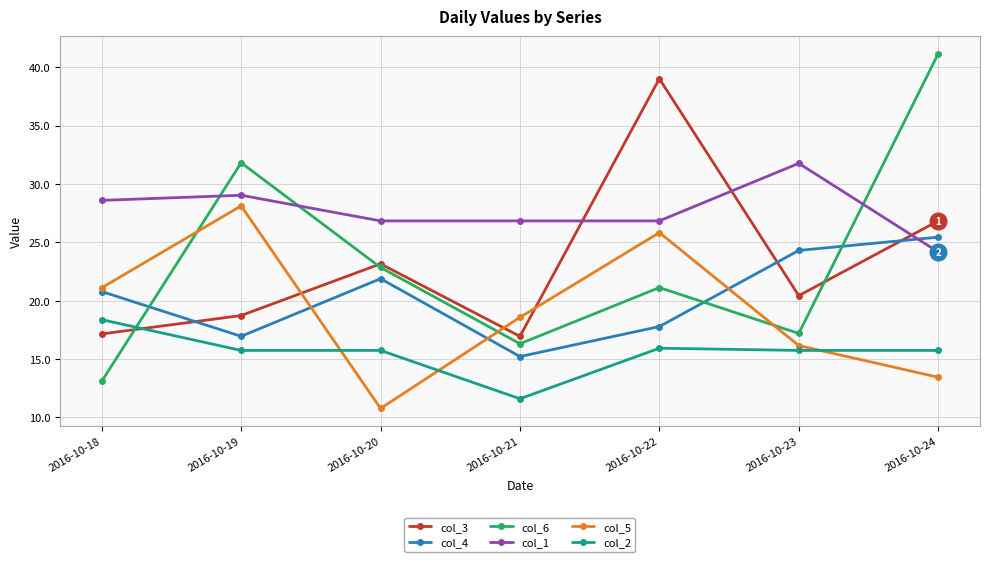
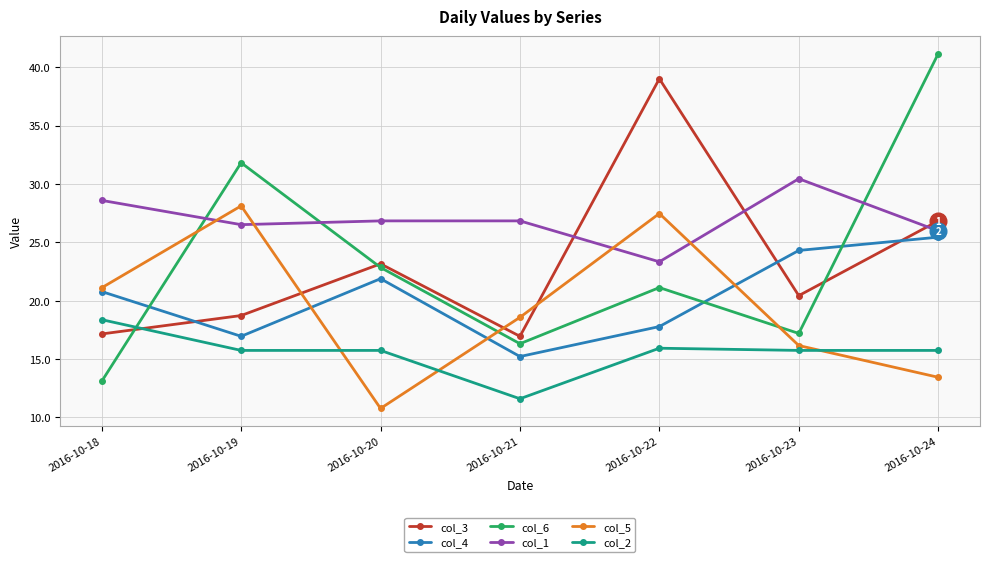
col_1, 2016-10-19: 29.0 -> 26.5
col_1, 2016-10-22: 26.8 -> 23.3
col_5, 2016-10-22: 25.8 -> 27.5
col_1, 2016-10-23: 31.8 -> 30.5
col_1, 2016-10-24: 24.2 -> 26.0
